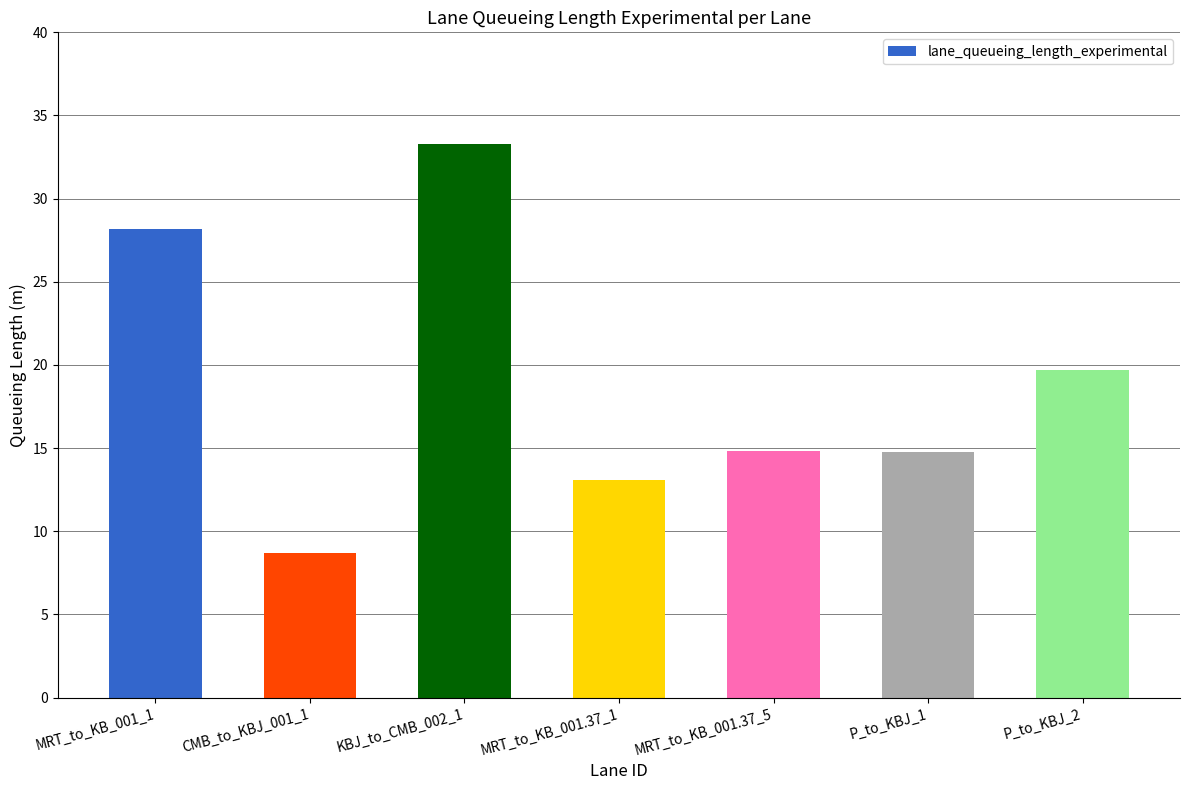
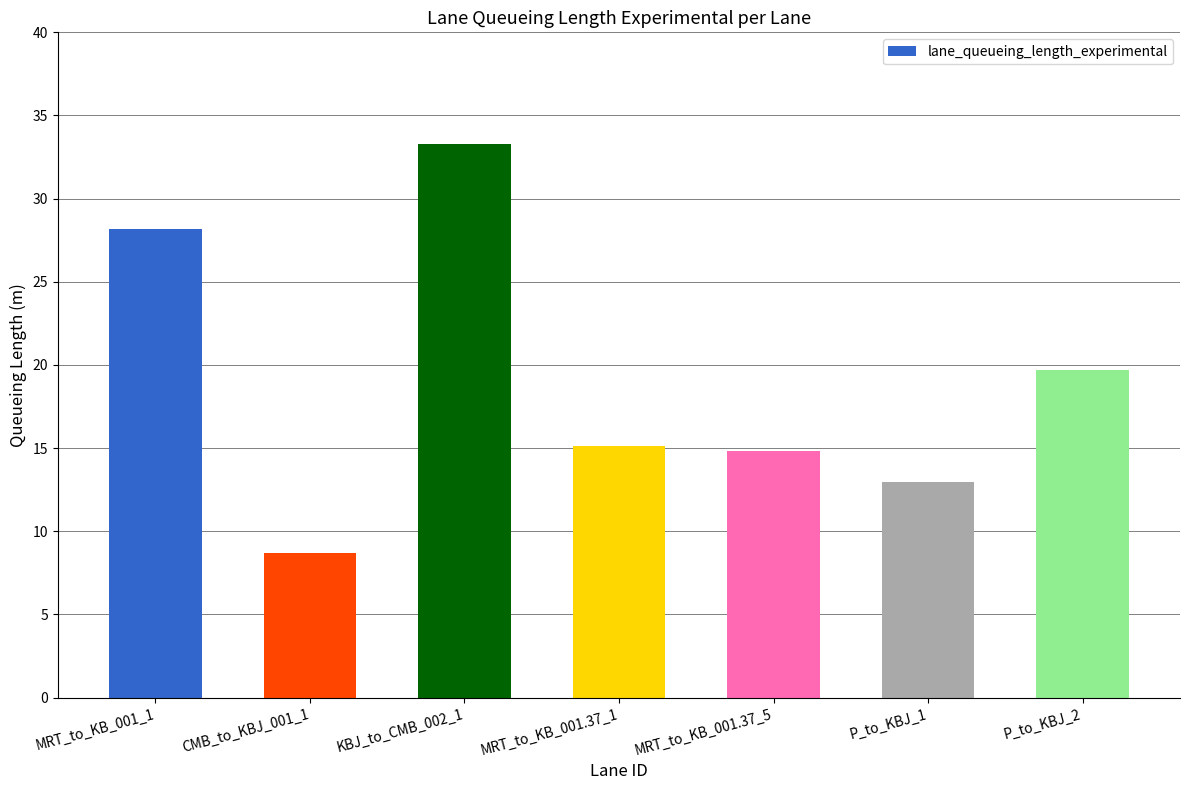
MRT_to_KB_001.37_1: 13.1 -> 15.2
P_to_KBJ_1: 14.8 -> 13.0
